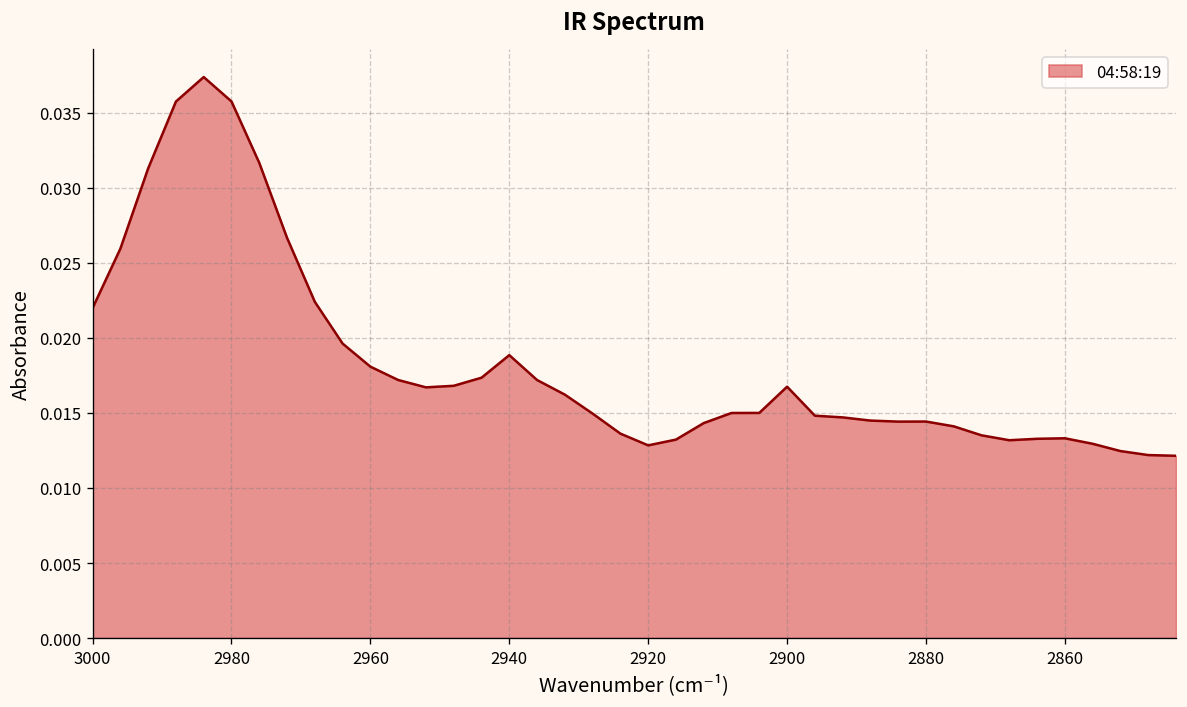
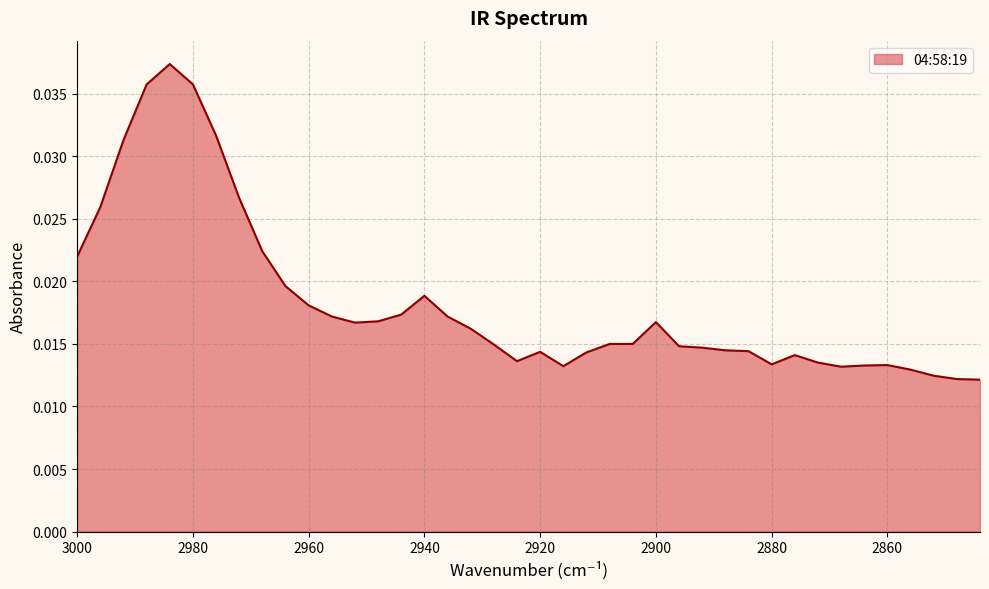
2920: 0.0128 -> 0.0144
2880: 0.0144 -> 0.0134
